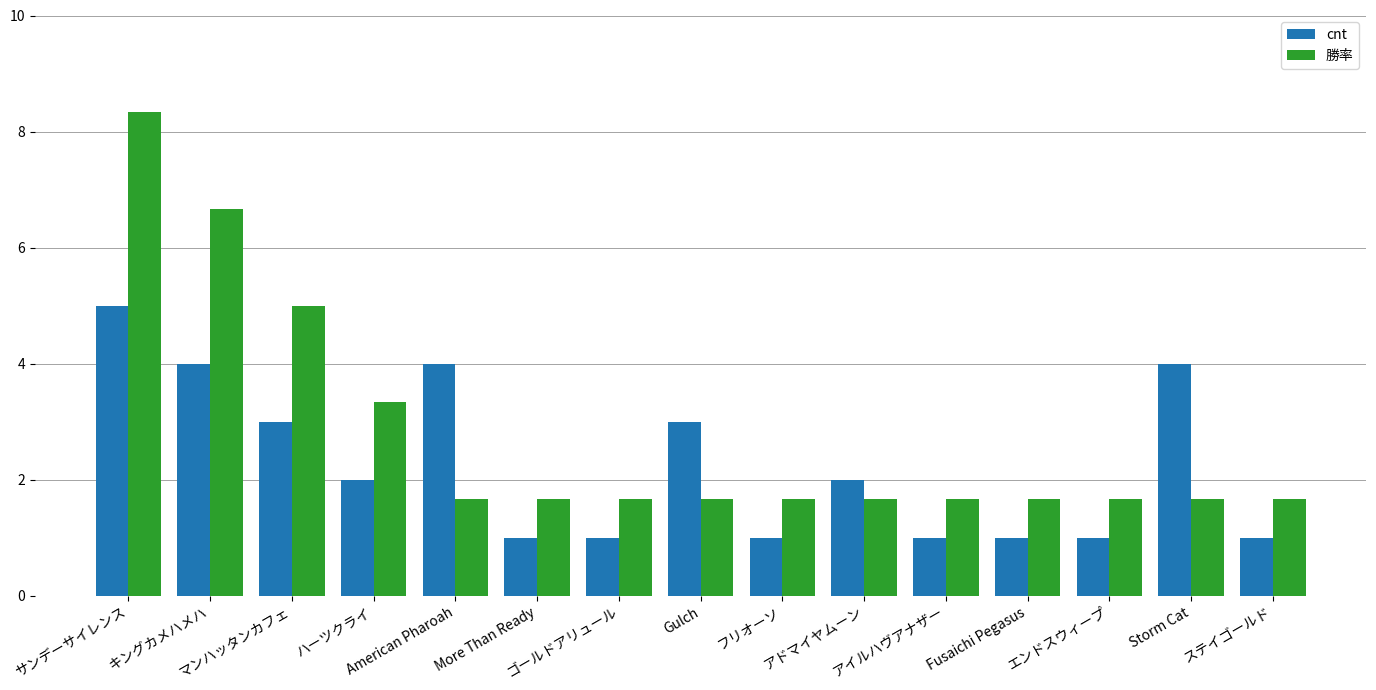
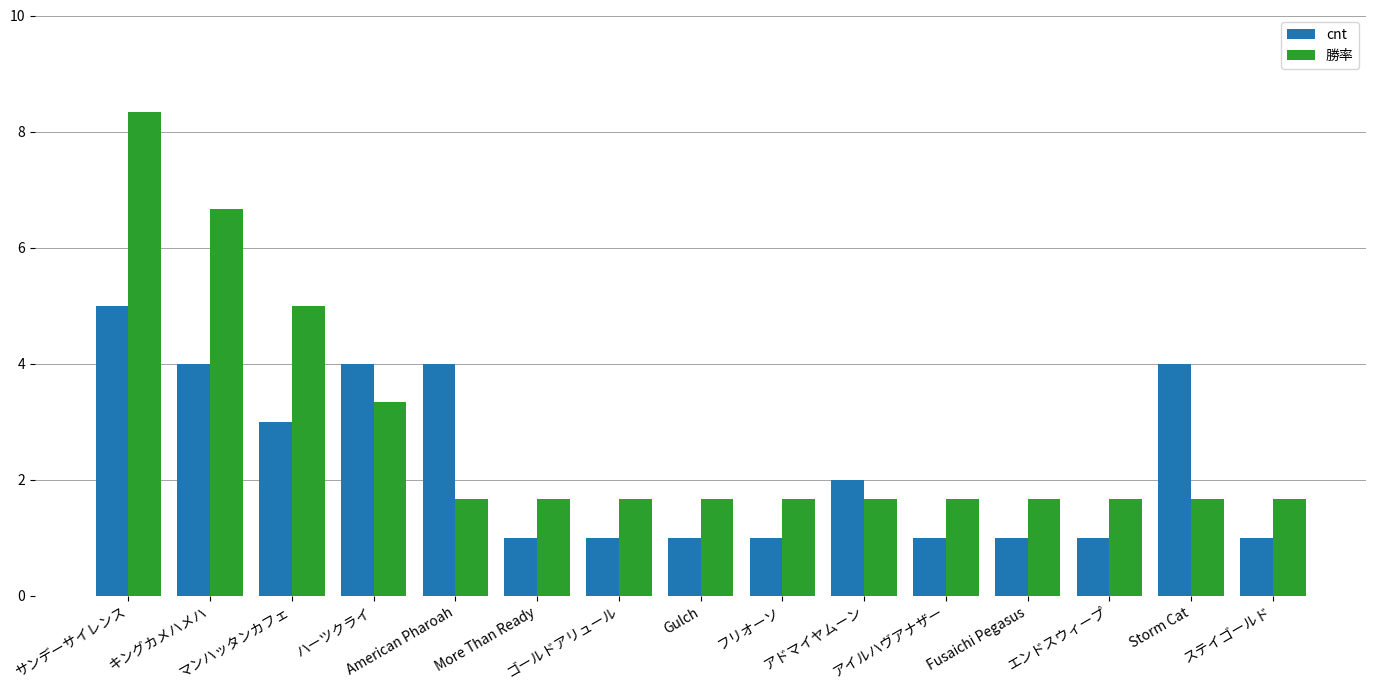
cnt, ハーツクライ: 2 -> 4
cnt, Gulch: 3 -> 1
